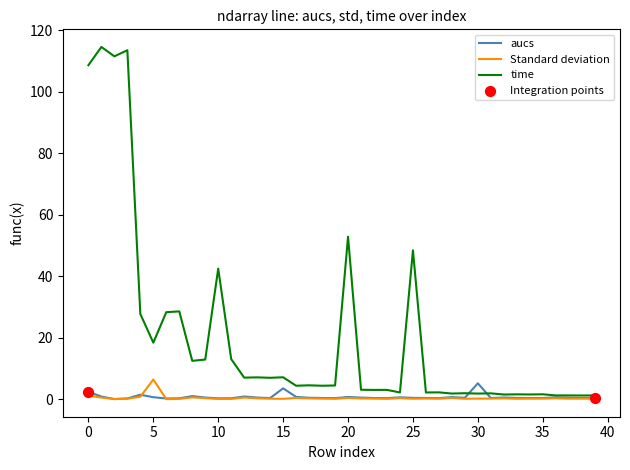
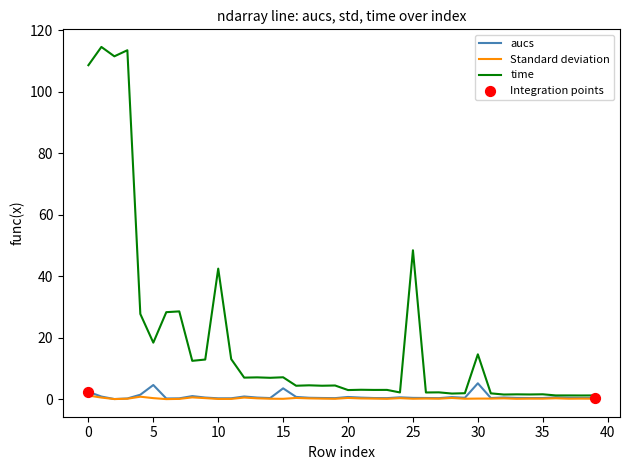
aucs, 5: 1 -> 5
Standard deviation, 5: 6 -> 0
time, 20: 53 -> 3
time, 30: 2 -> 15
